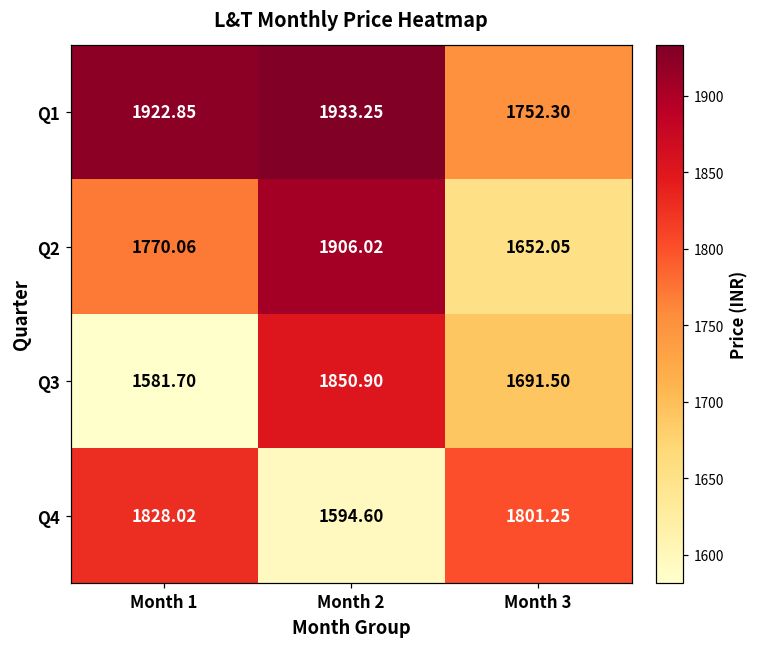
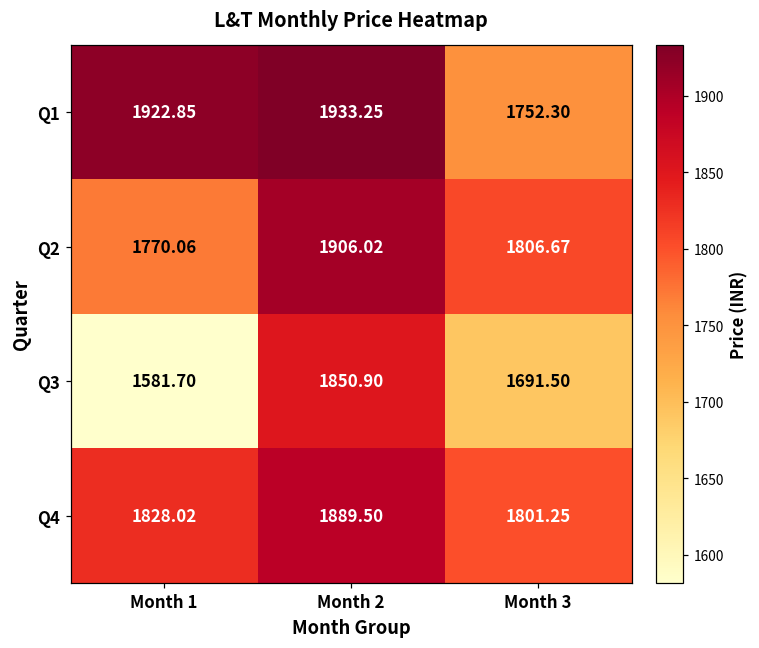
Q2, Month 3: 1652.05 -> 1806.67
Q4, Month 2: 1594.60 -> 1889.50
